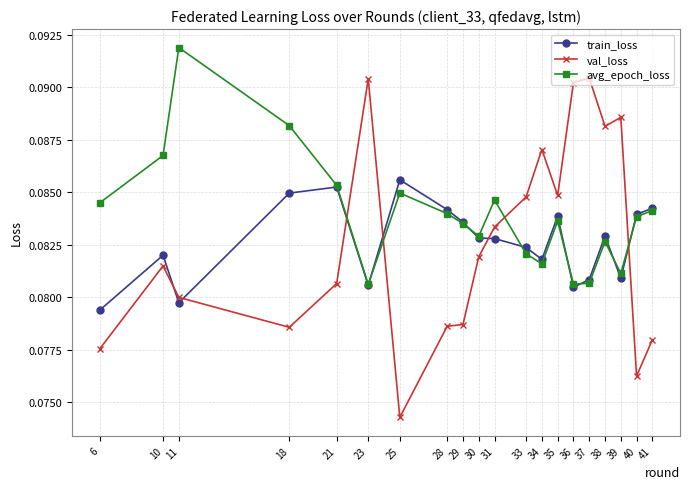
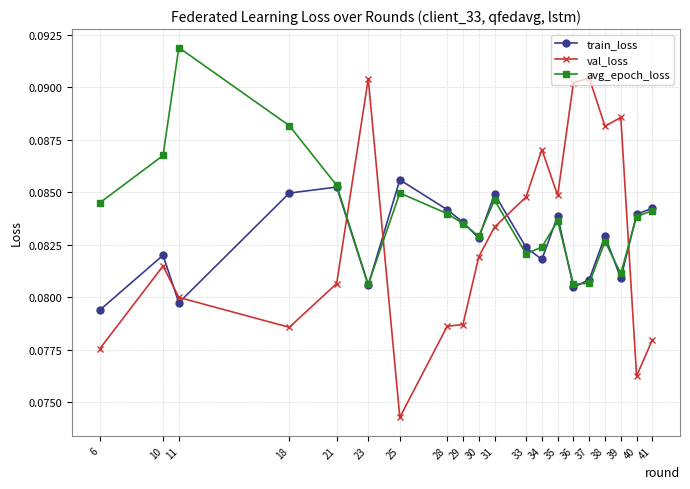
train_loss, 31: 0.0828 -> 0.0849
avg_epoch_loss, 34: 0.0816 -> 0.0824
